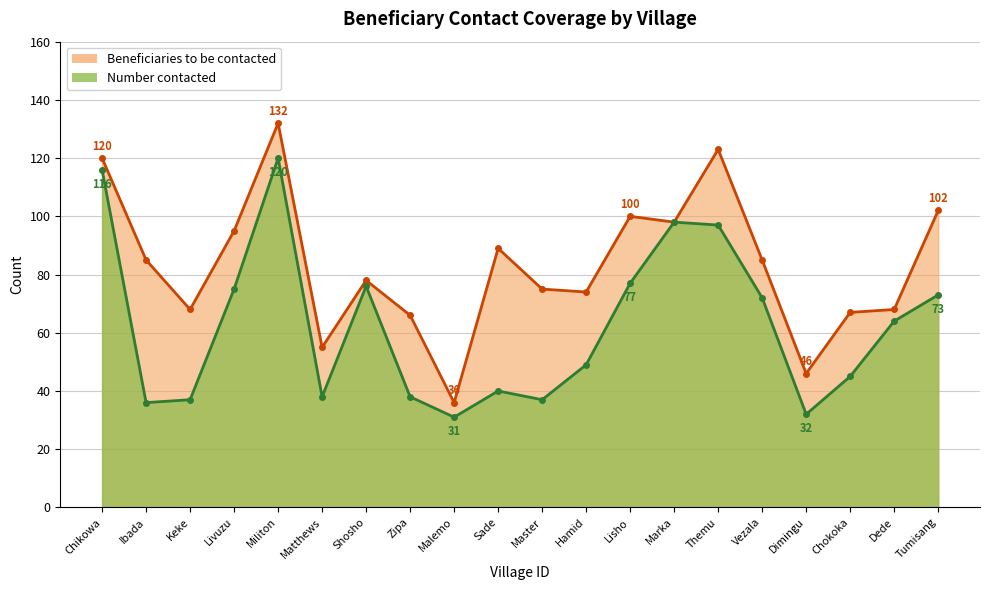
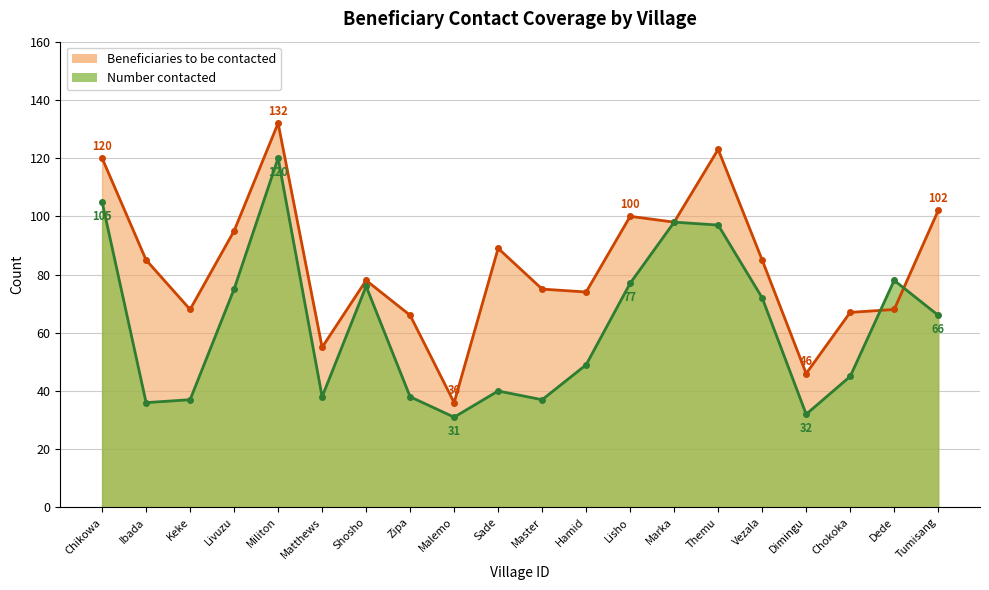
Number contacted, Chikowa: 116 -> 105
Number contacted, Dede: 64 -> 78
Number contacted, Tumisang: 73 -> 66
